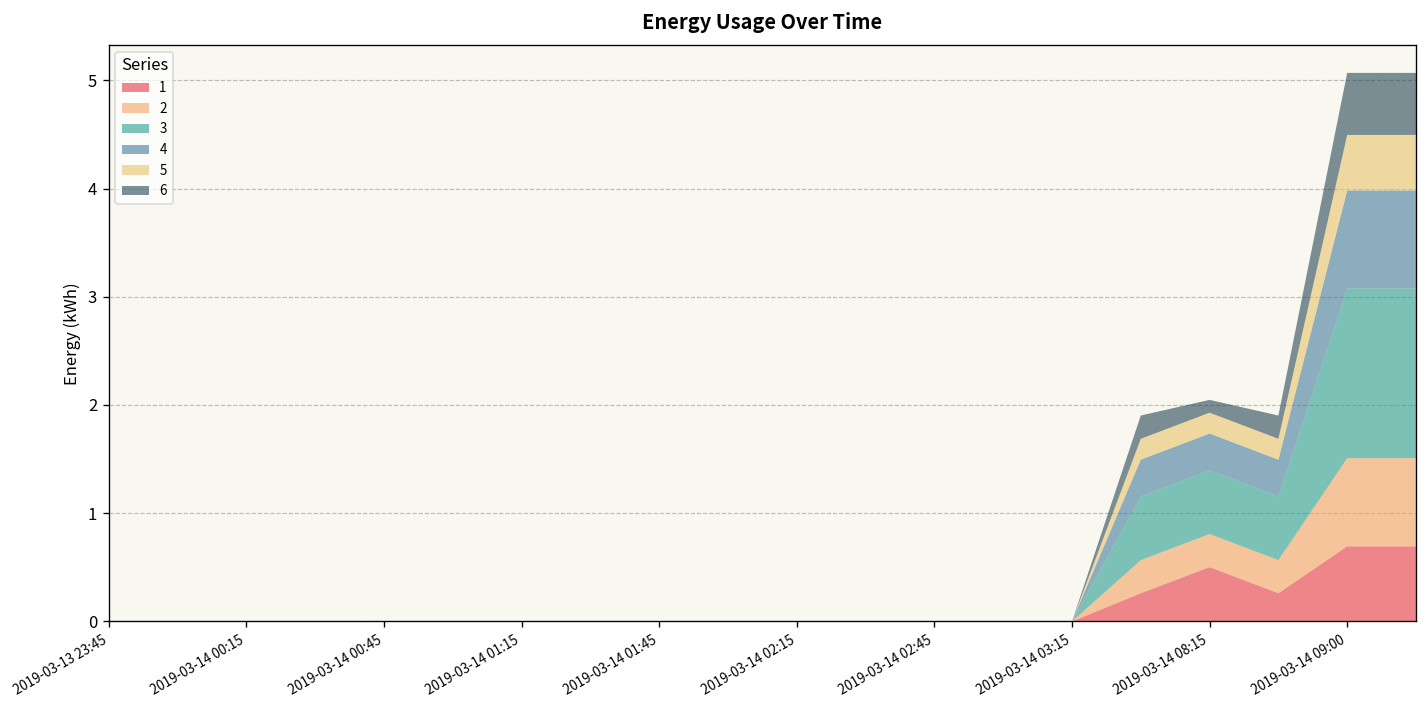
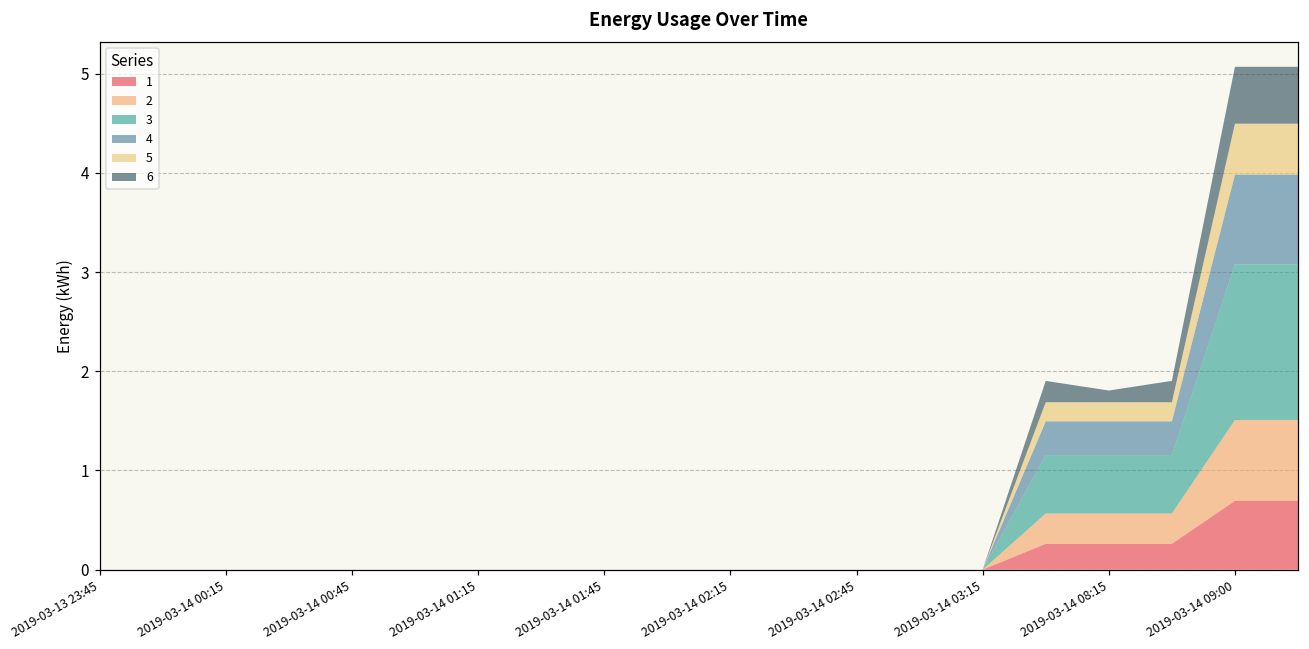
1, 2019-03-14 08:15: 0.5 -> 0.3
